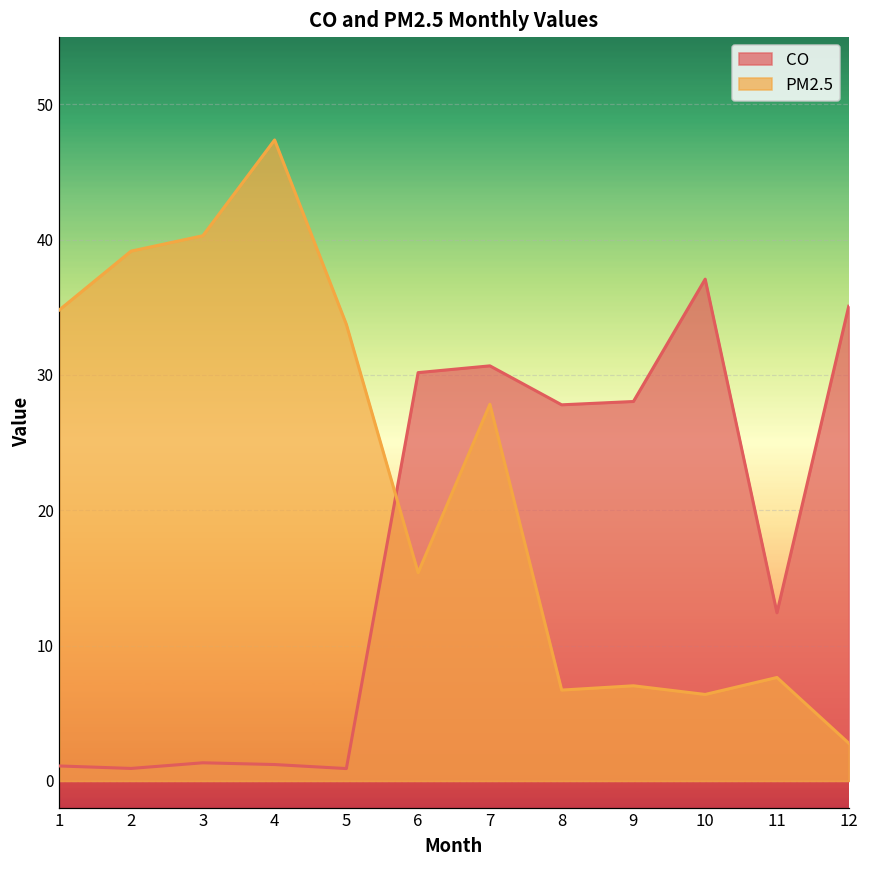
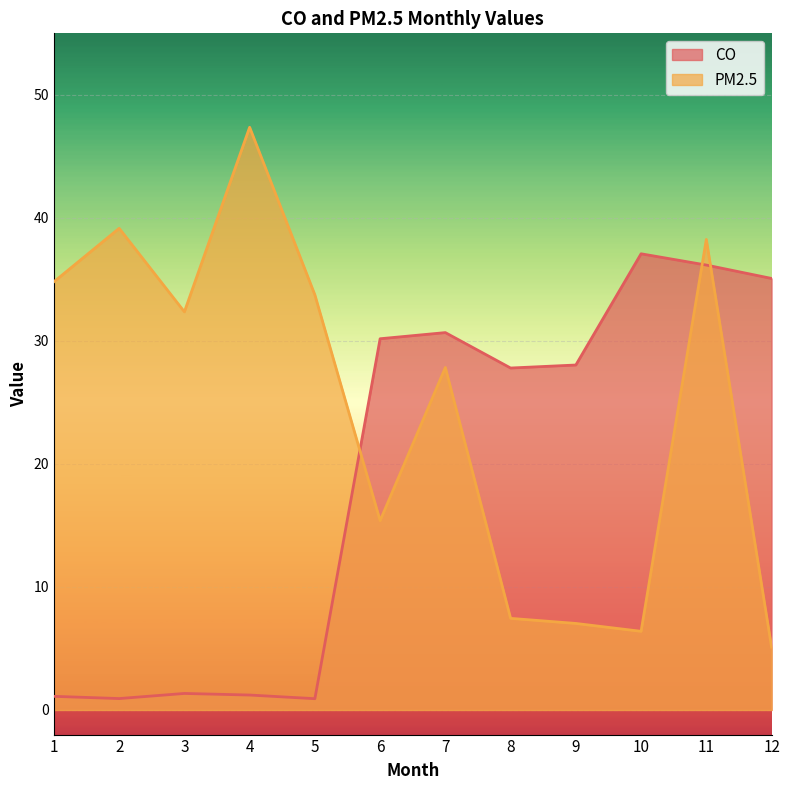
PM2.5, 3: 40.3 -> 32.4
PM2.5, 8: 6.7 -> 7.4
CO, 11: 12.4 -> 36.2
PM2.5, 11: 7.6 -> 38.3
PM2.5, 12: 2.8 -> 5.1
